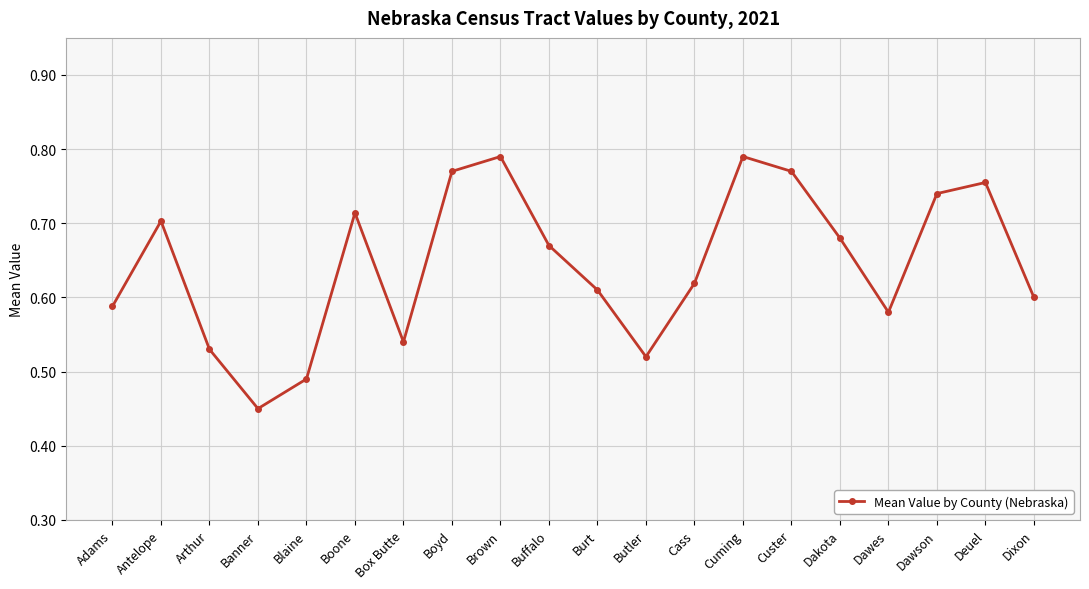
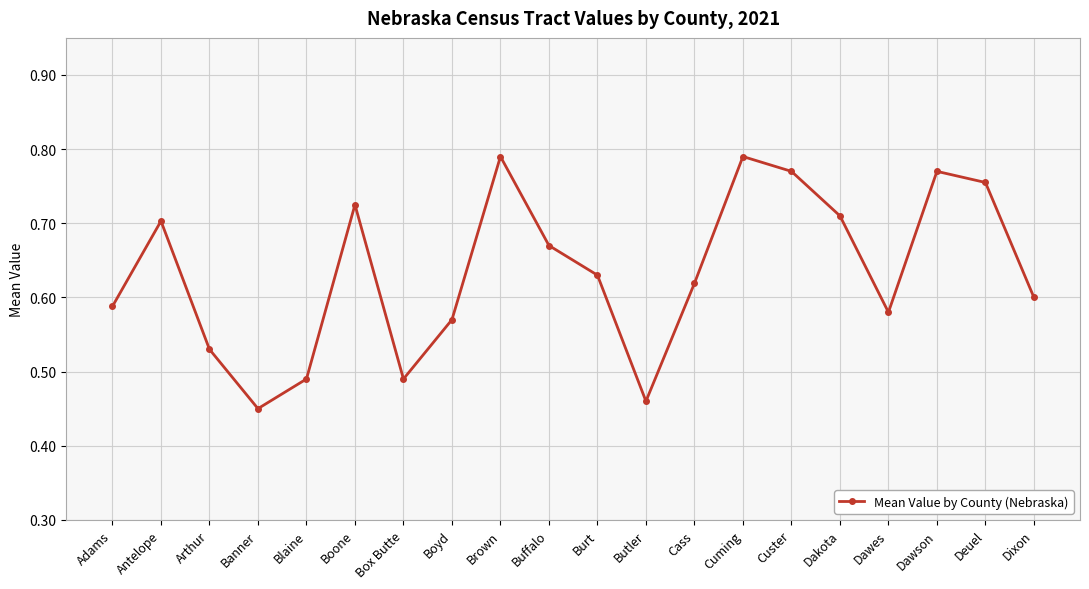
Boone: 0.71 -> 0.73
Box Butte: 0.54 -> 0.49
Boyd: 0.77 -> 0.57
Burt: 0.61 -> 0.63
Butler: 0.52 -> 0.46
Dakota: 0.68 -> 0.71
Dawson: 0.74 -> 0.77
